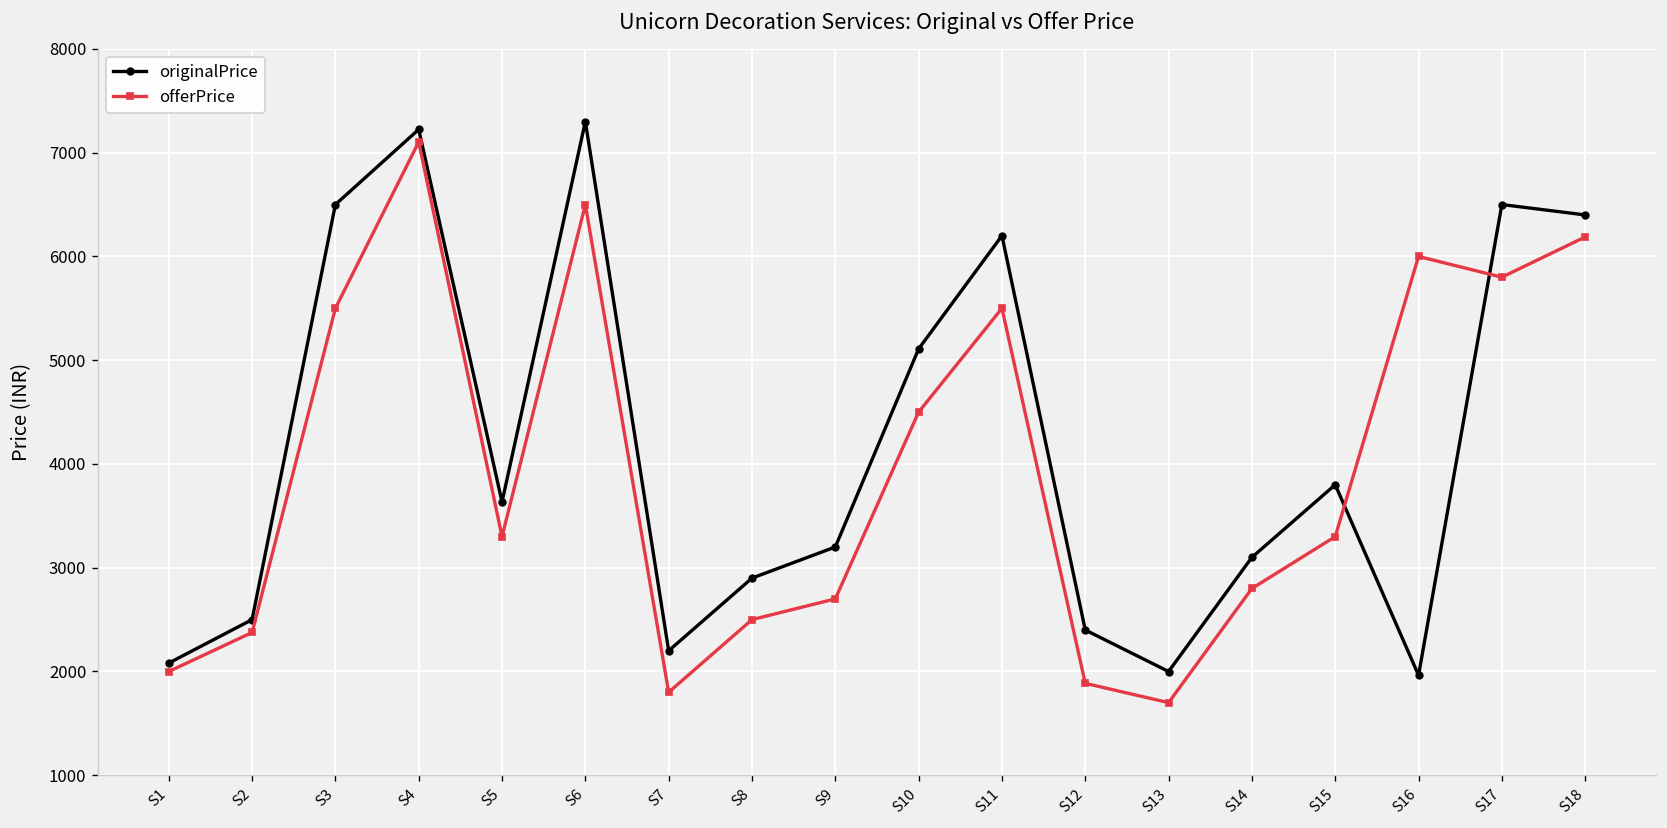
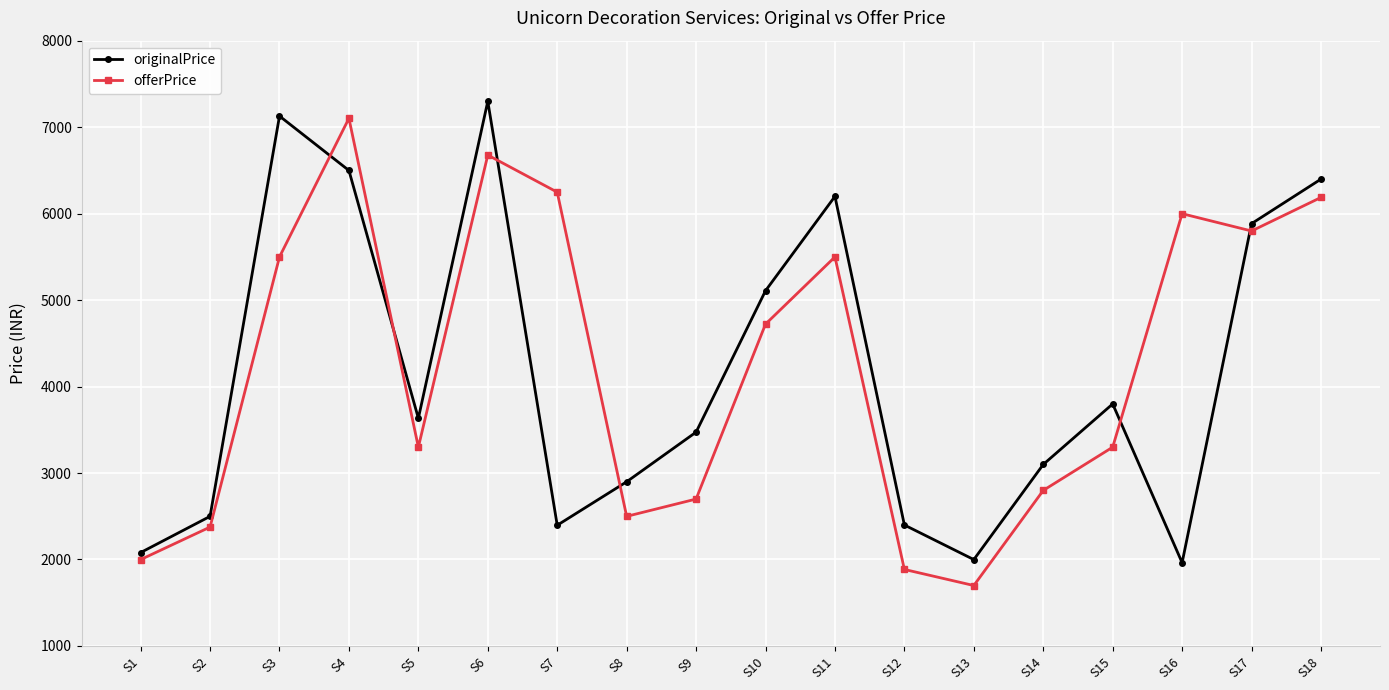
originalPrice, S3: 6500 -> 7100
originalPrice, S4: 7200 -> 6500
offerPrice, S6: 6500 -> 6700
originalPrice, S7: 2200 -> 2400
offerPrice, S7: 1800 -> 6200
originalPrice, S9: 3200 -> 3500
offerPrice, S10: 4500 -> 4700
originalPrice, S17: 6500 -> 5900
